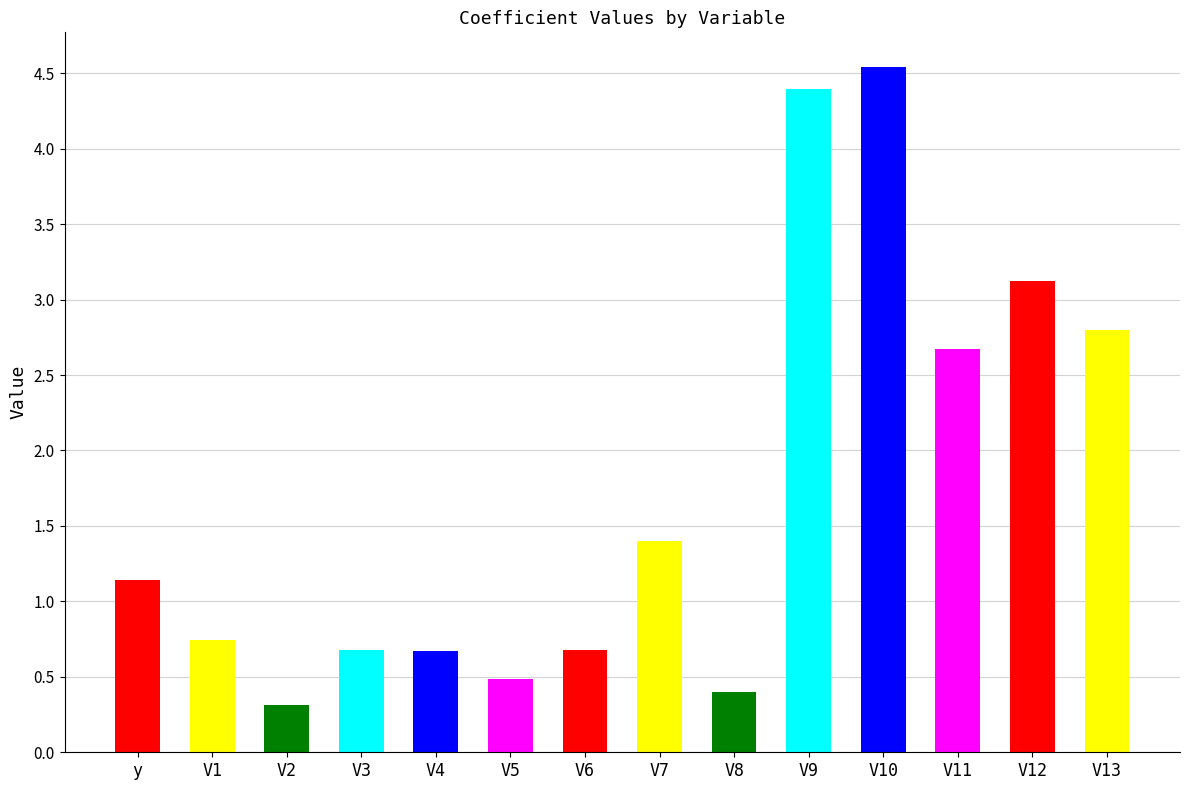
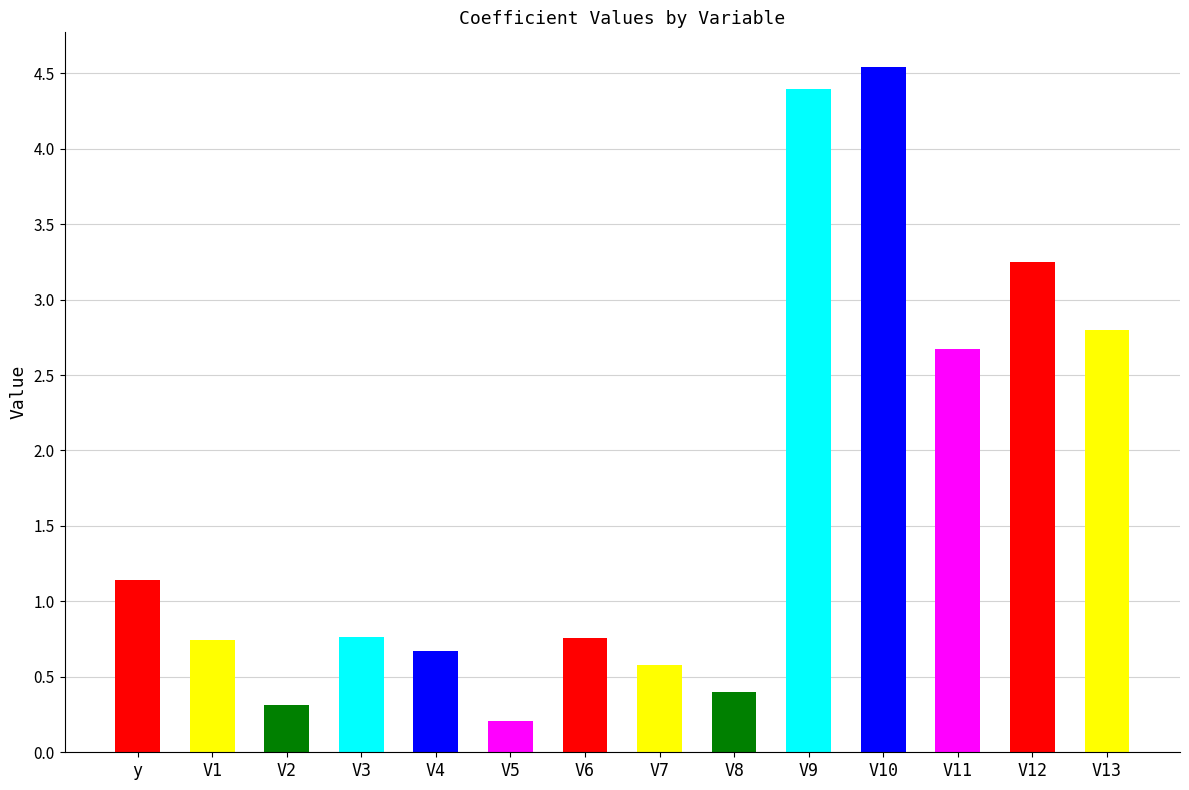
V3: 0.68 -> 0.76
V5: 0.49 -> 0.20
V6: 0.68 -> 0.75
V7: 1.40 -> 0.58
V12: 3.12 -> 3.25
